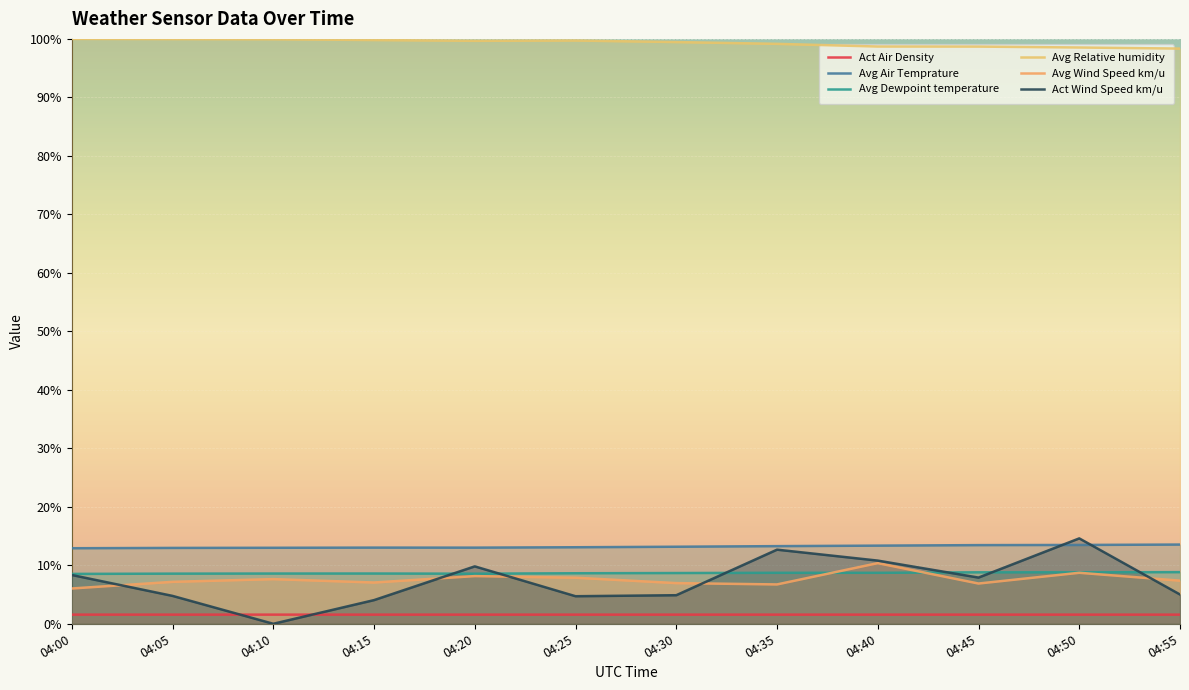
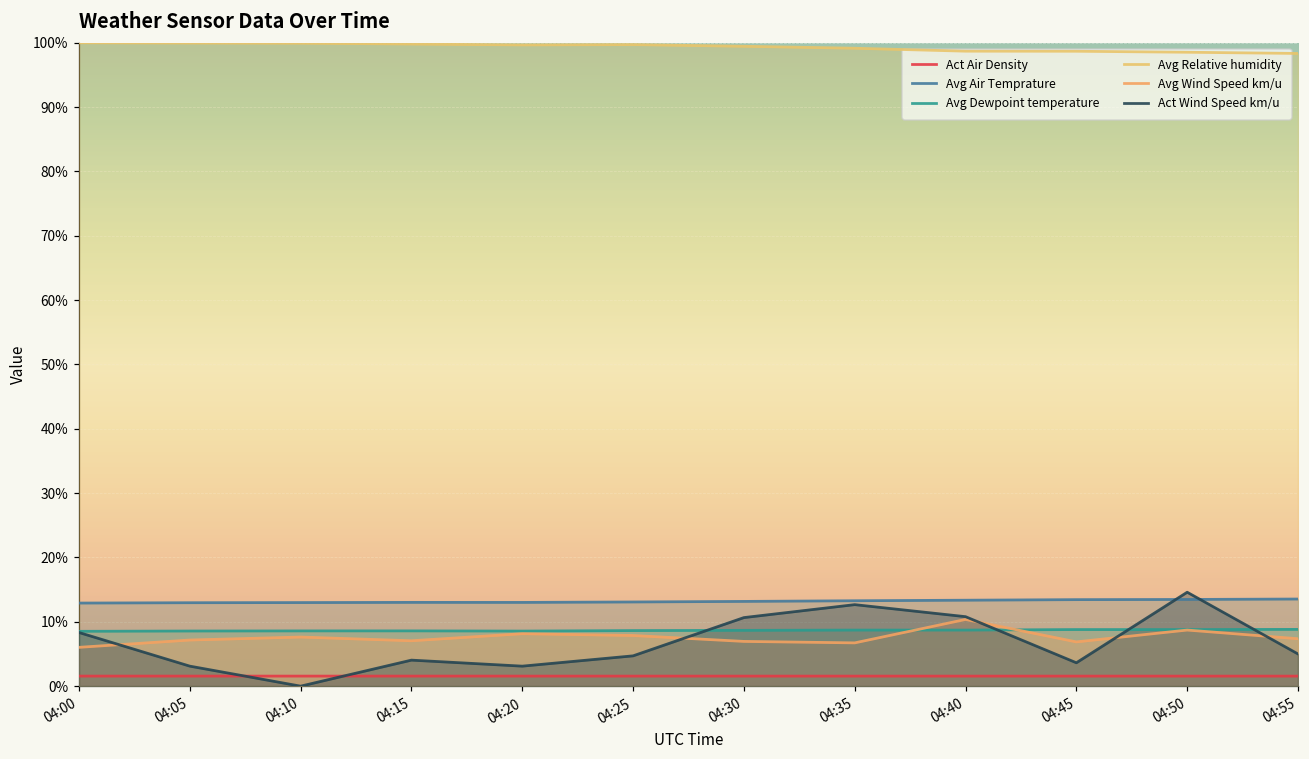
Act Wind Speed km/u, 04:05: 5% -> 3%
Act Wind Speed km/u, 04:20: 10% -> 3%
Act Wind Speed km/u, 04:30: 5% -> 11%
Act Wind Speed km/u, 04:45: 8% -> 4%
